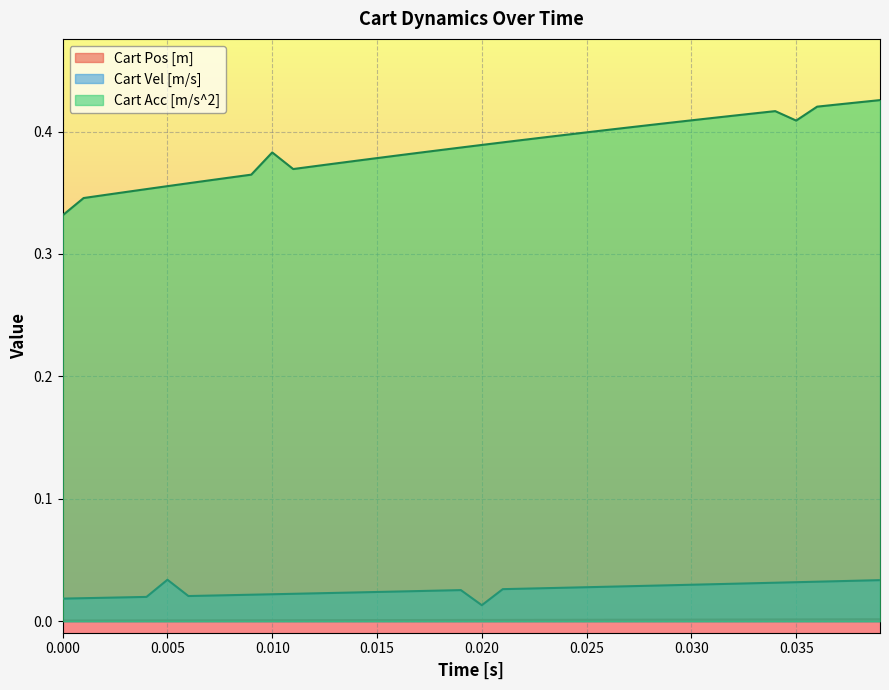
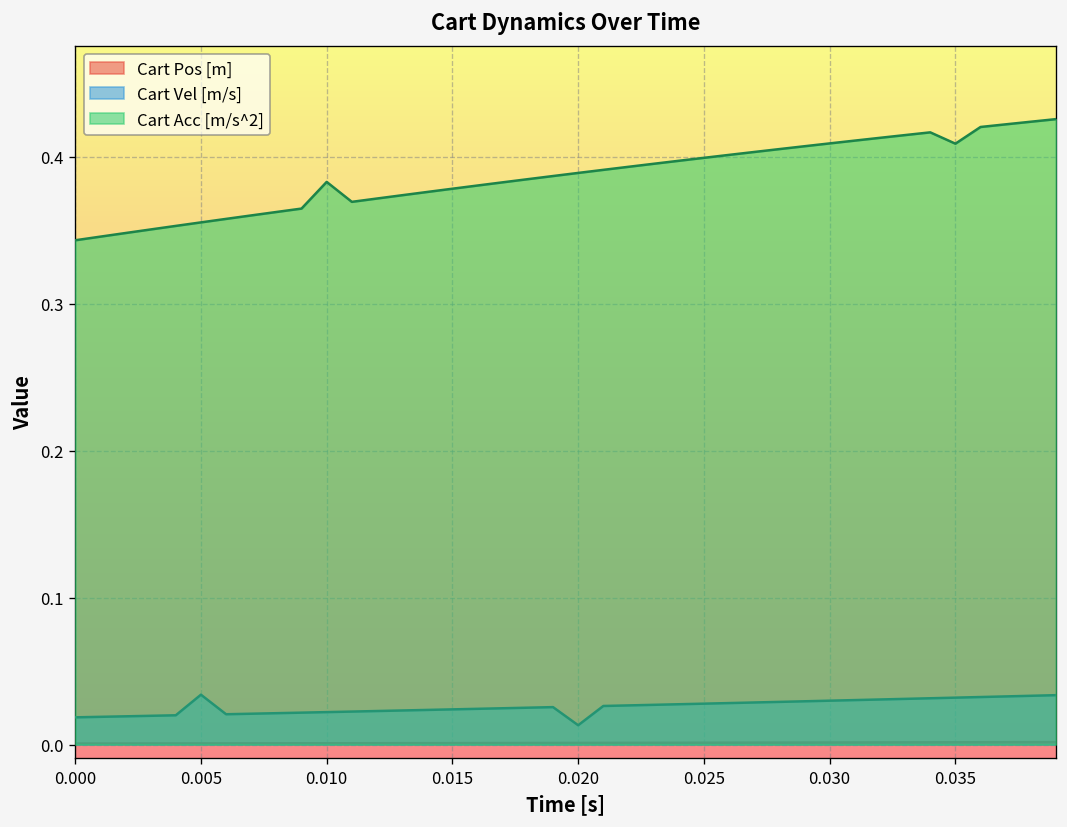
Cart Acc [m/s^2], 0.000: 0.332 -> 0.343
